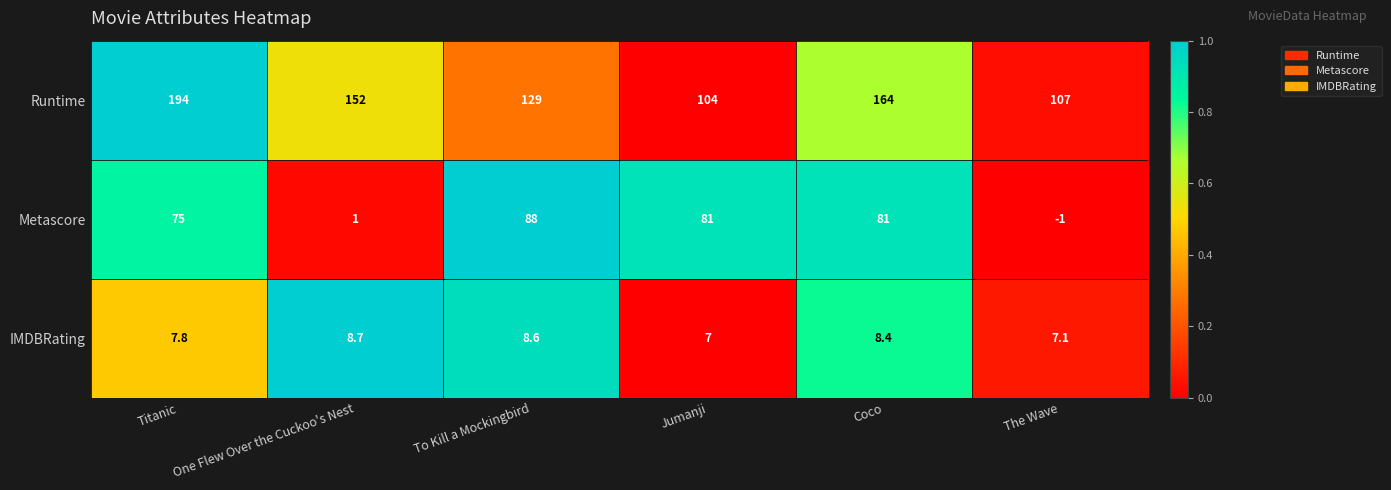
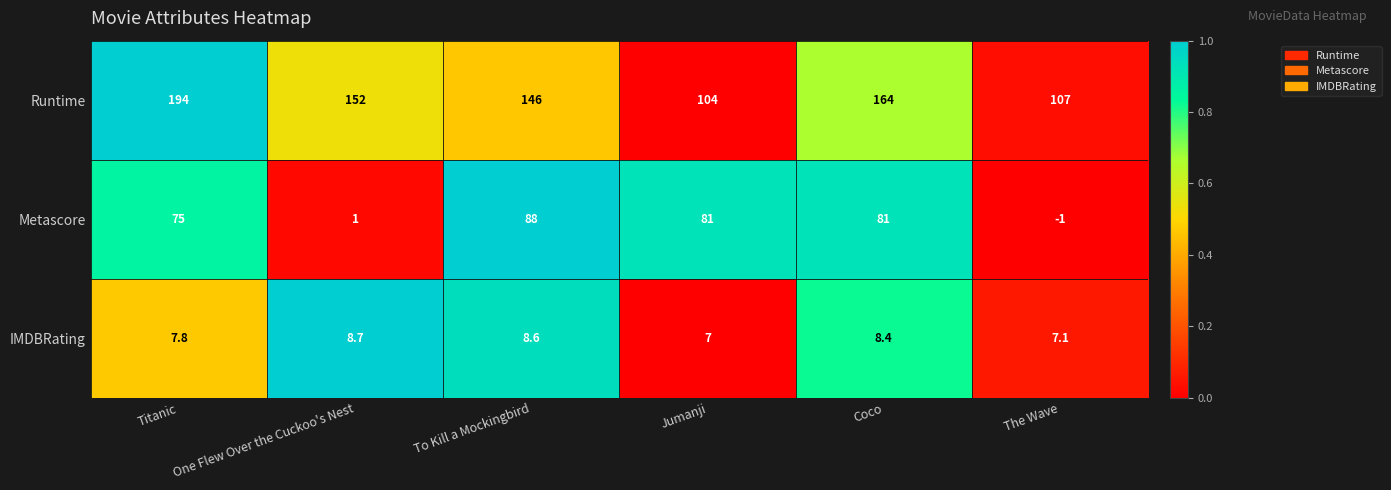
Runtime, To Kill a Mockingbird: 129 -> 146
